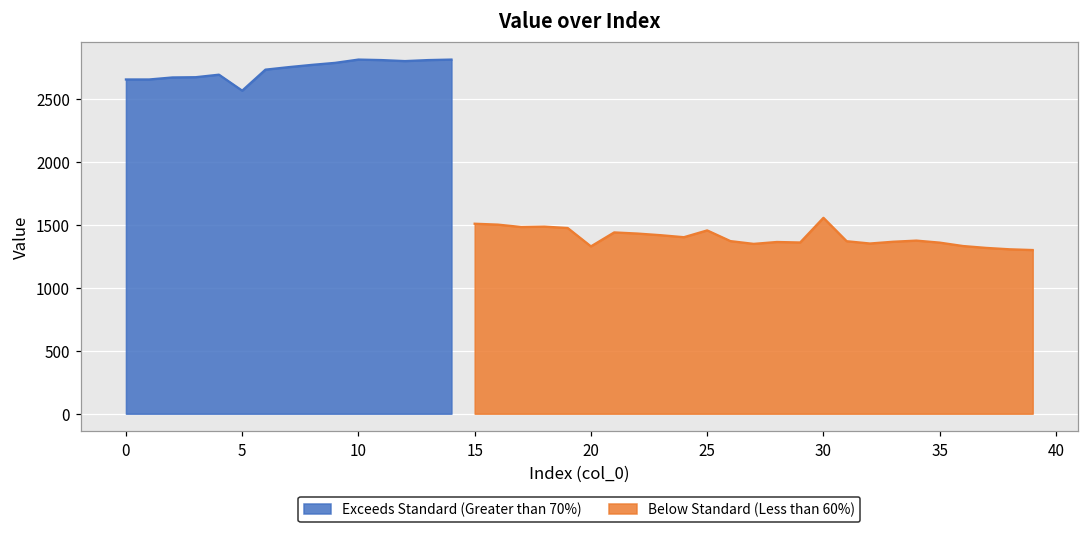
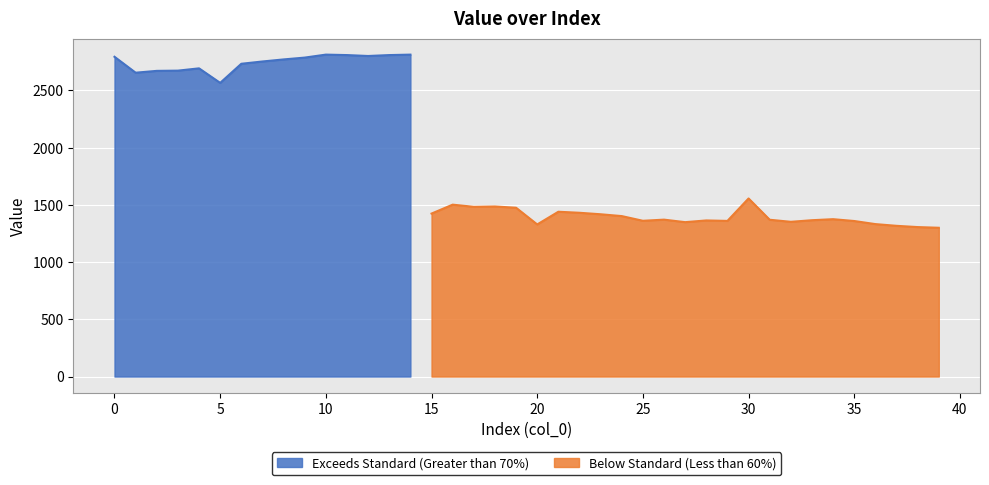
Exceeds Standard (Greater than 70%), 0: 2660 -> 2790
Below Standard (Less than 60%), 15: 1510 -> 1420
Below Standard (Less than 60%), 25: 1460 -> 1360
